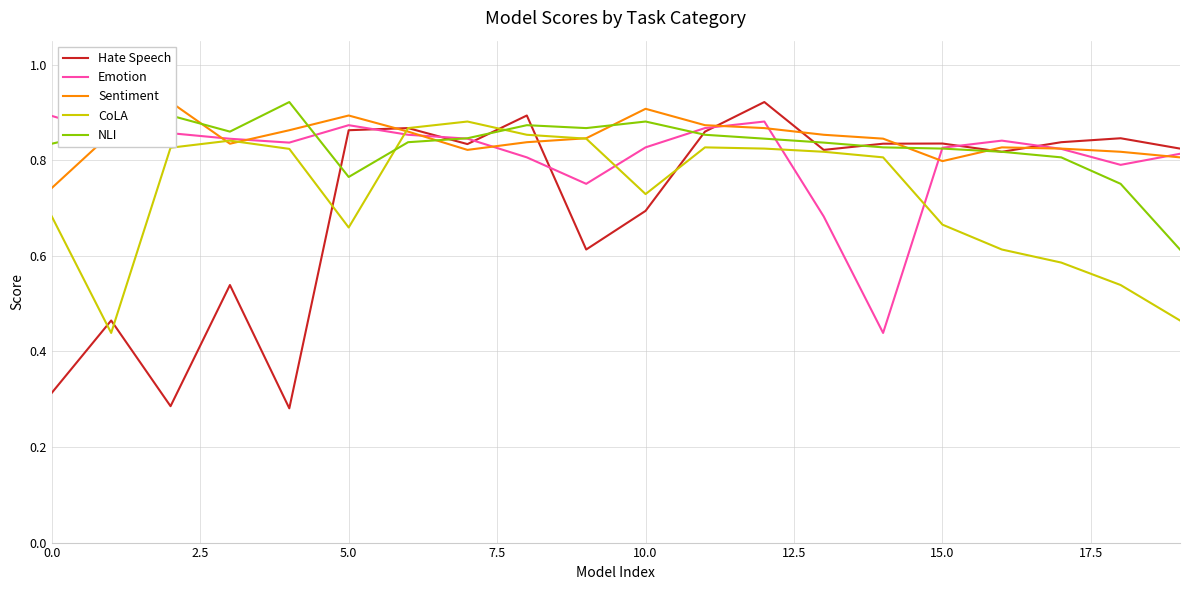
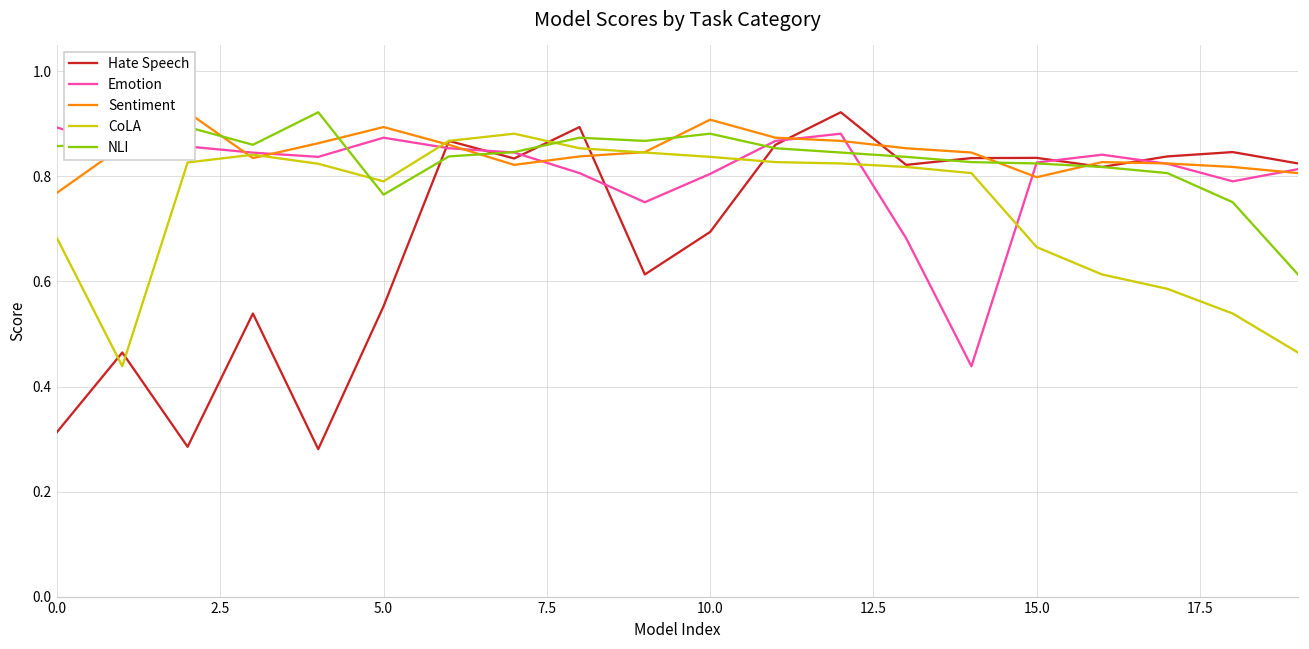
Sentiment, 0.0: 0.74 -> 0.77
NLI, 0.0: 0.83 -> 0.86
Hate Speech, 5.0: 0.86 -> 0.55
CoLA, 5.0: 0.66 -> 0.79
Emotion, 10.0: 0.83 -> 0.80
CoLA, 10.0: 0.73 -> 0.84
